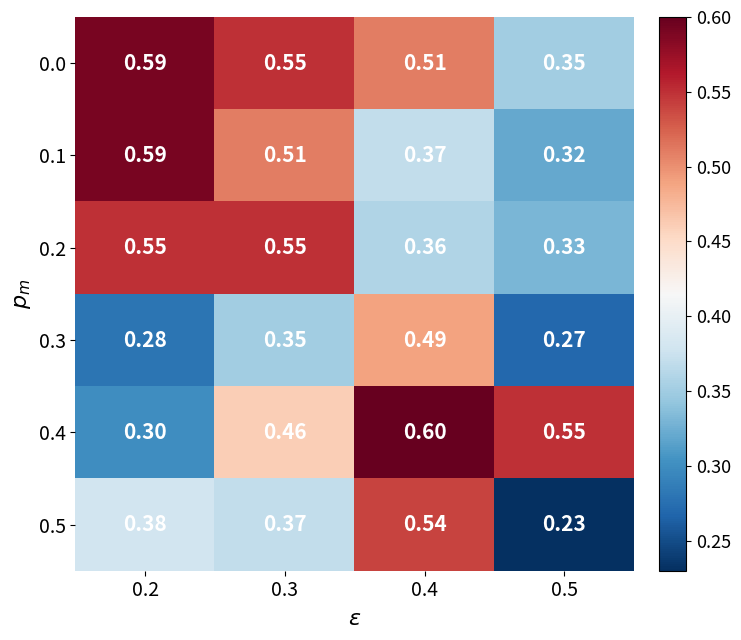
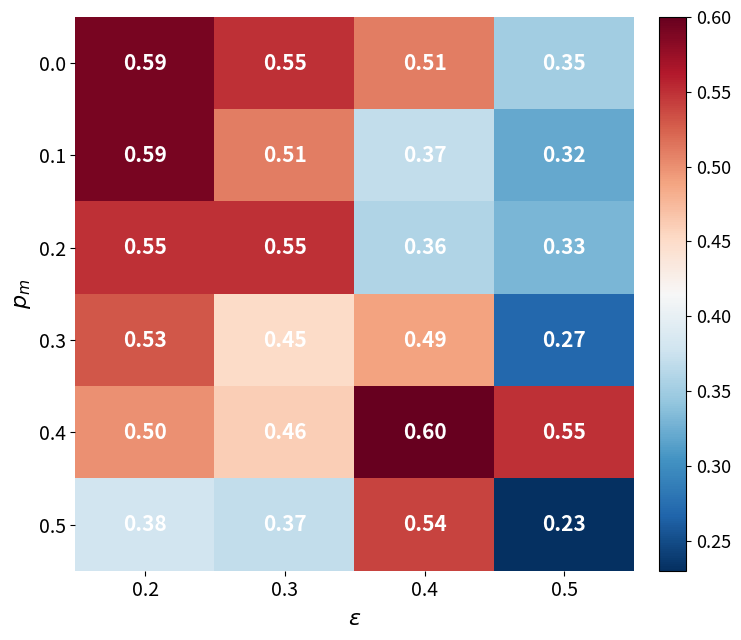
0.3, 0.2: 0.28 -> 0.53
0.3, 0.3: 0.35 -> 0.45
0.4, 0.2: 0.30 -> 0.50
